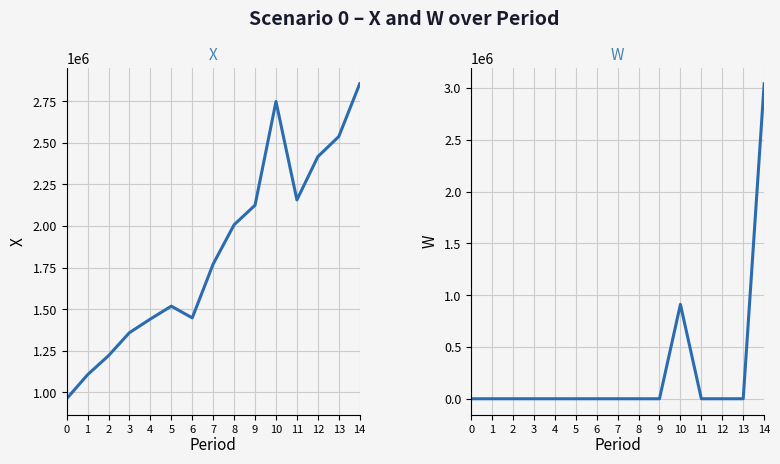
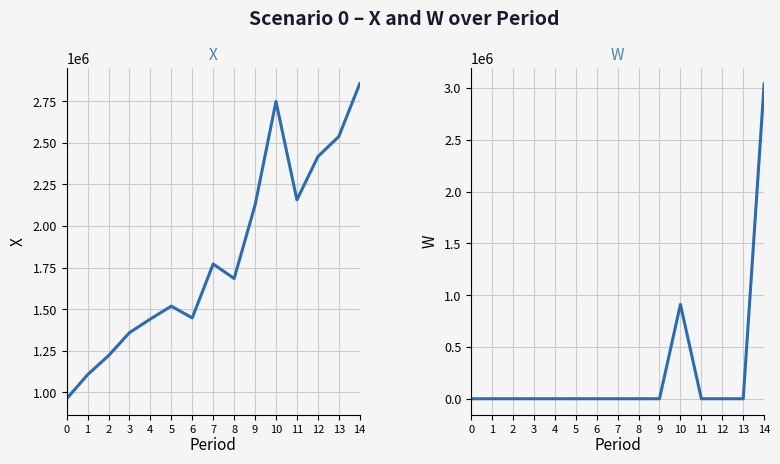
X, 8: 2010000 -> 1680000
